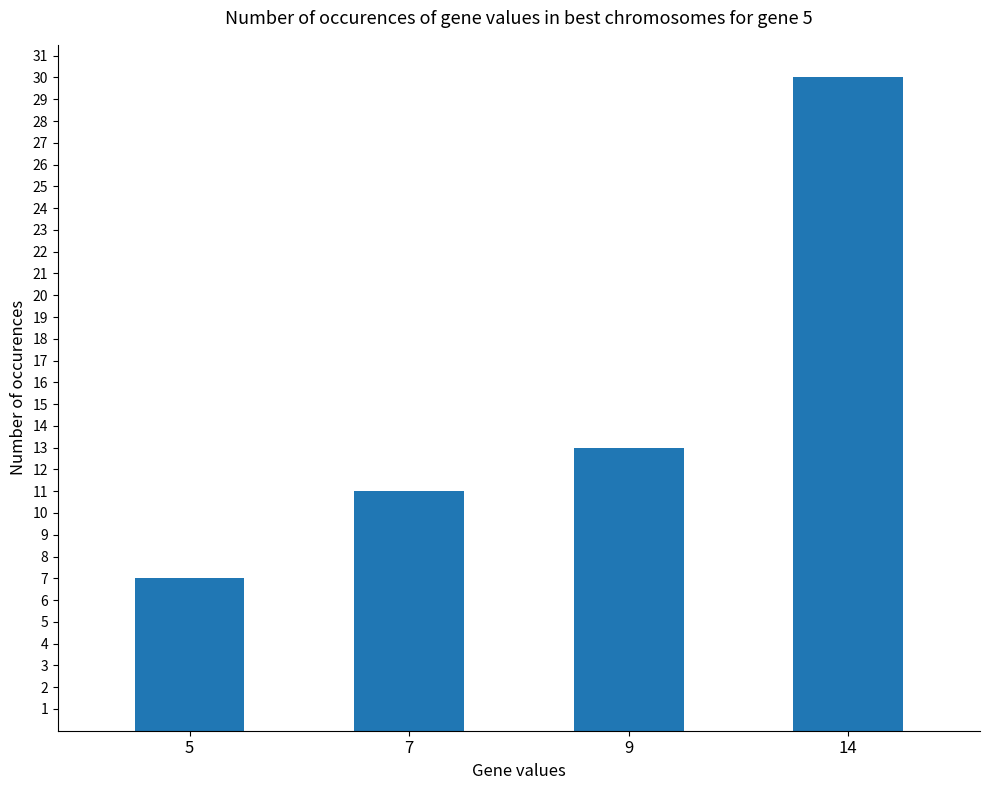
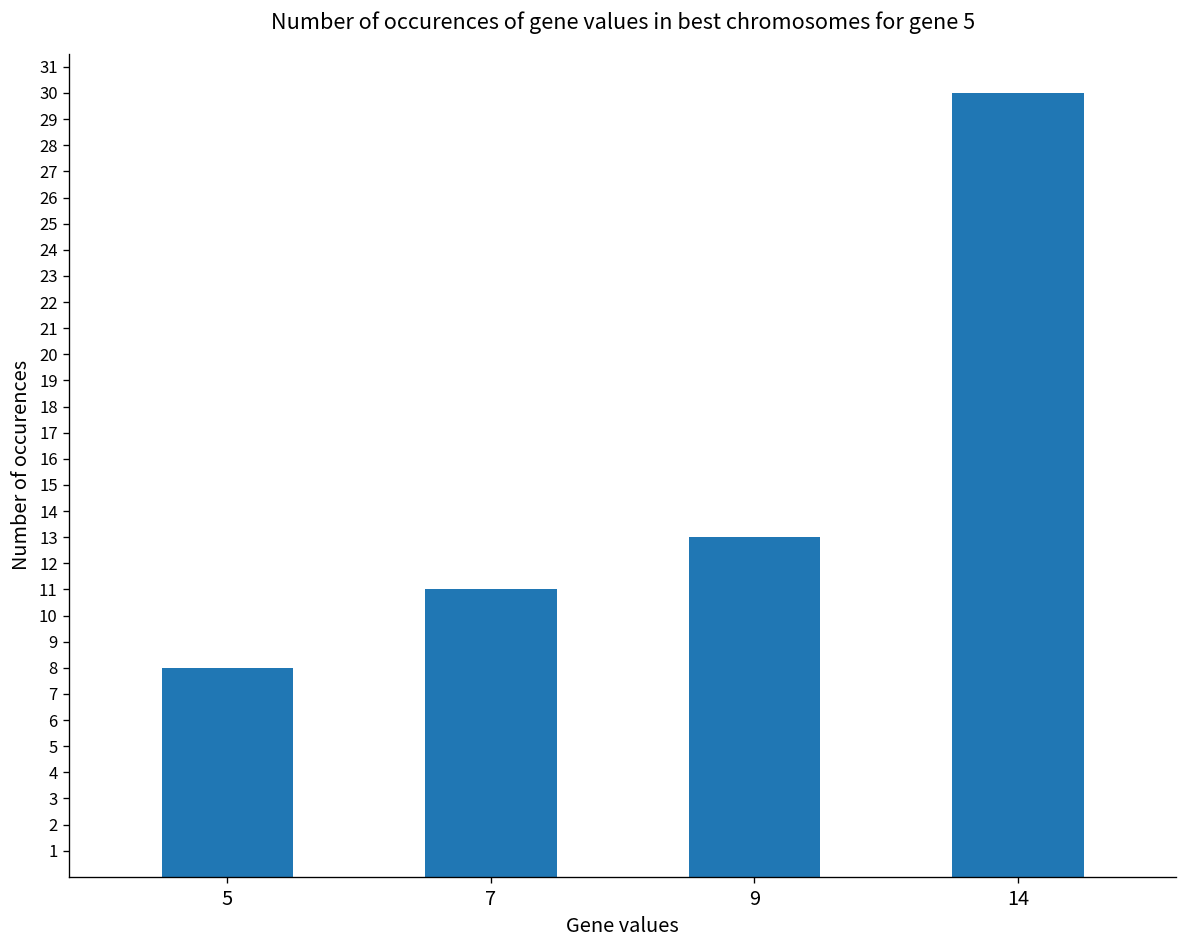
5: 7 -> 8
